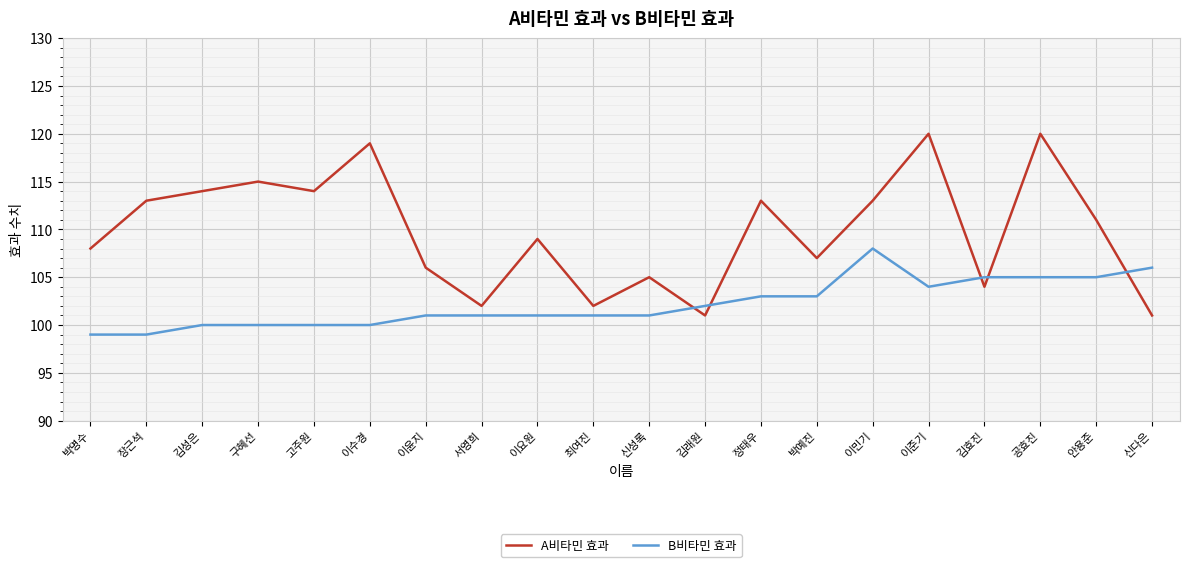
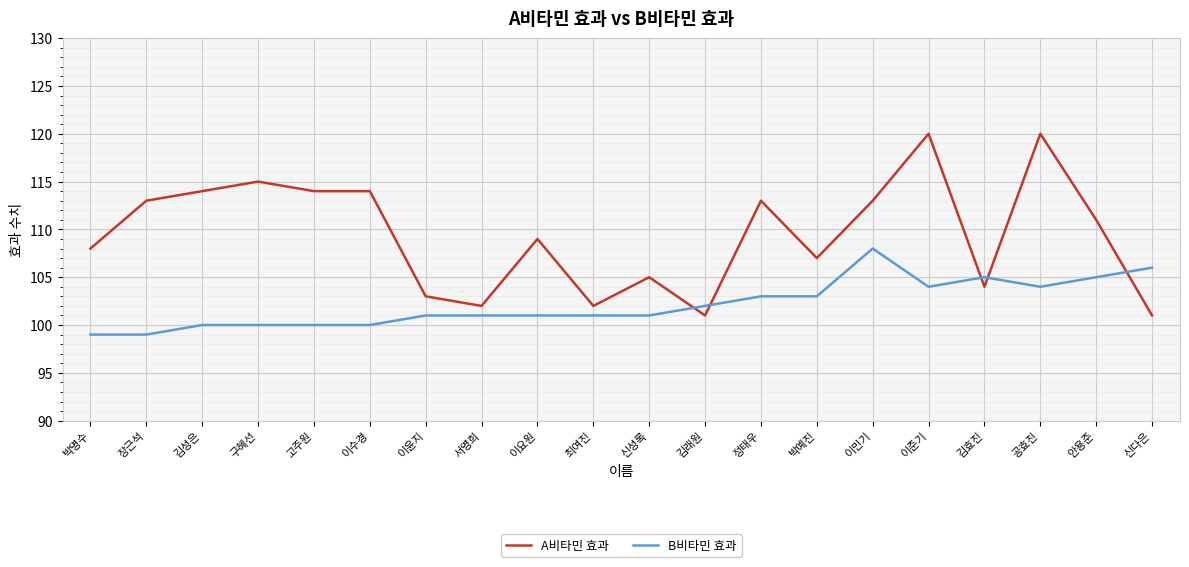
A비타민 효과, 이수경: 119 -> 114
A비타민 효과, 이윤지: 106 -> 103
B비타민 효과, 공효진: 105 -> 104
